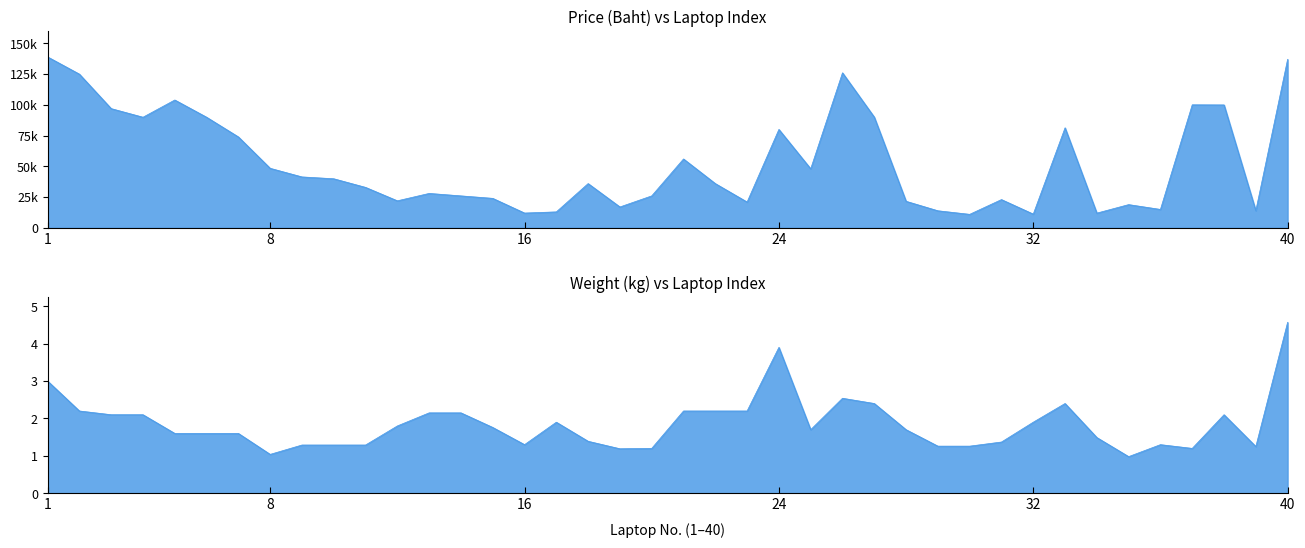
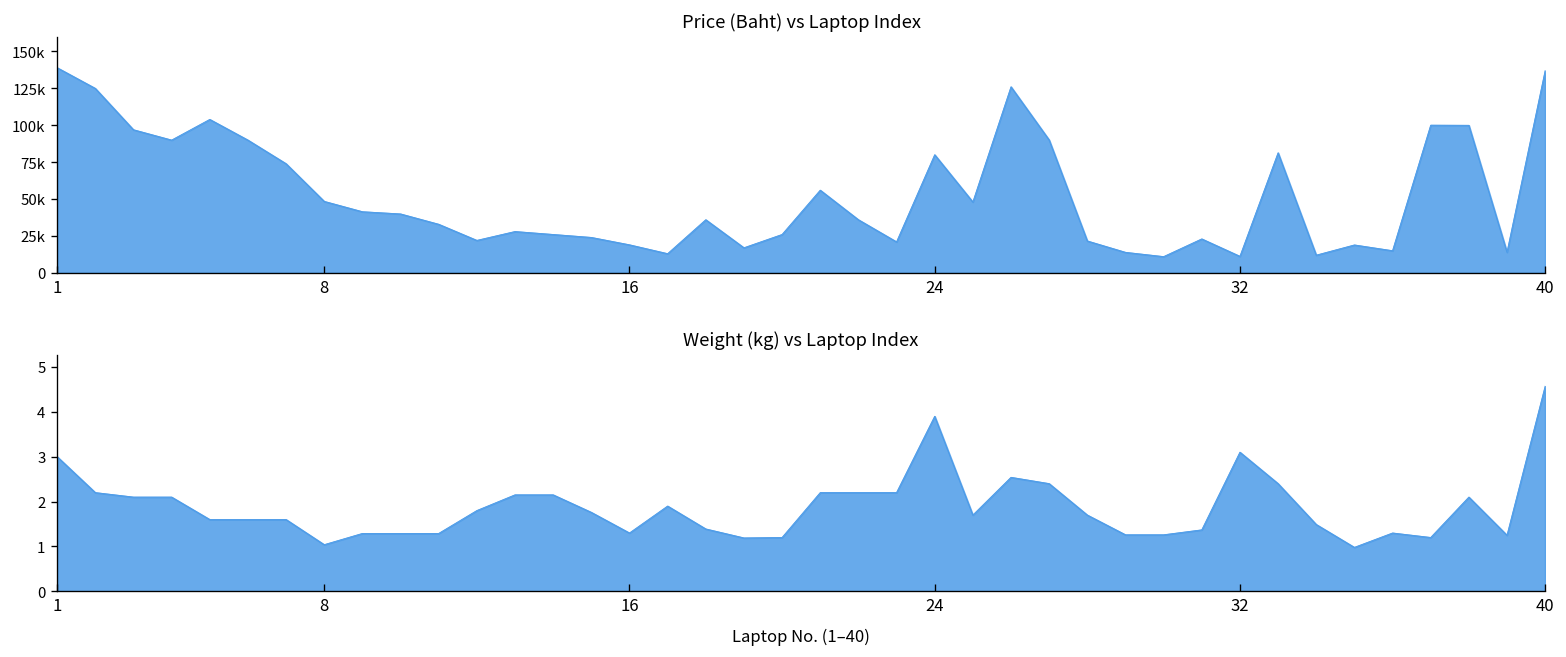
Price (Baht) vs Laptop Index, 16: 12000 -> 19000
Weight (kg) vs Laptop Index, 32: 1.9 -> 3.1
